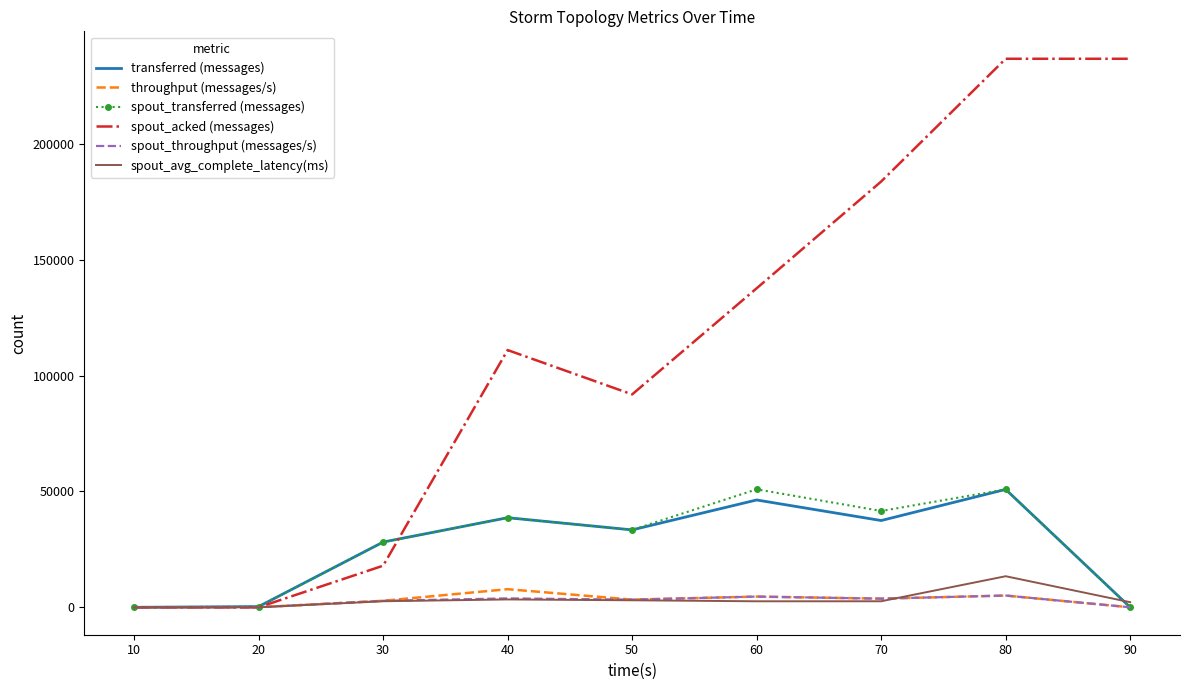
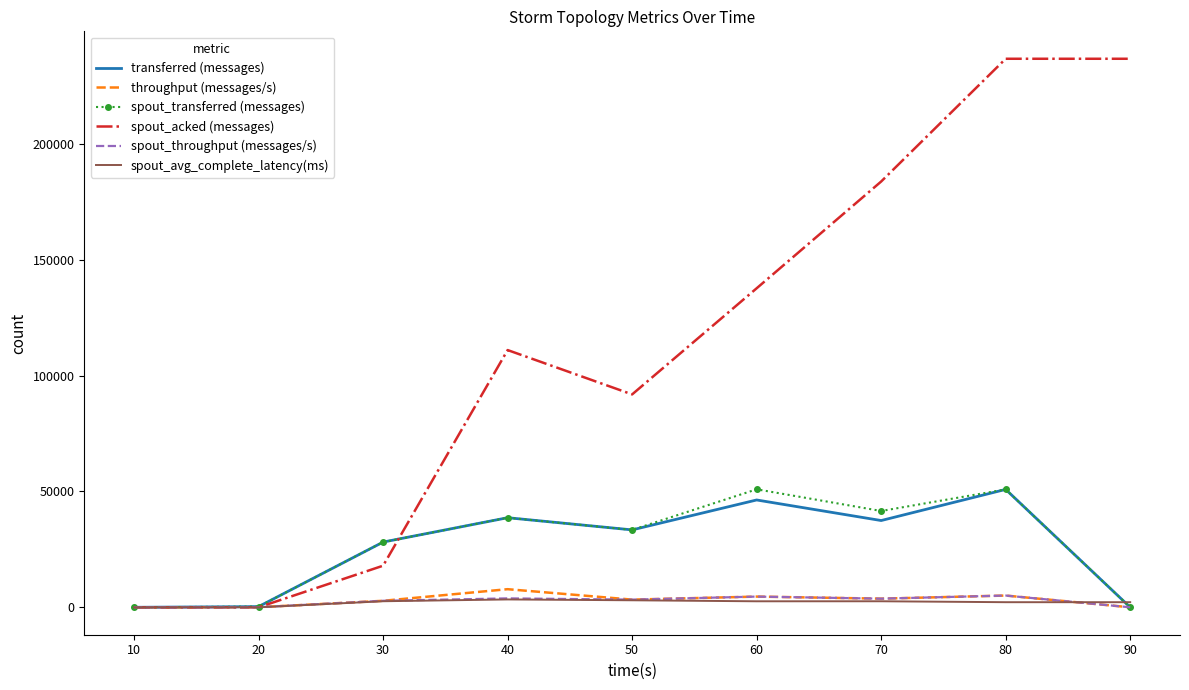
spout_avg_complete_latency(ms), 80: 13000 -> 2000
